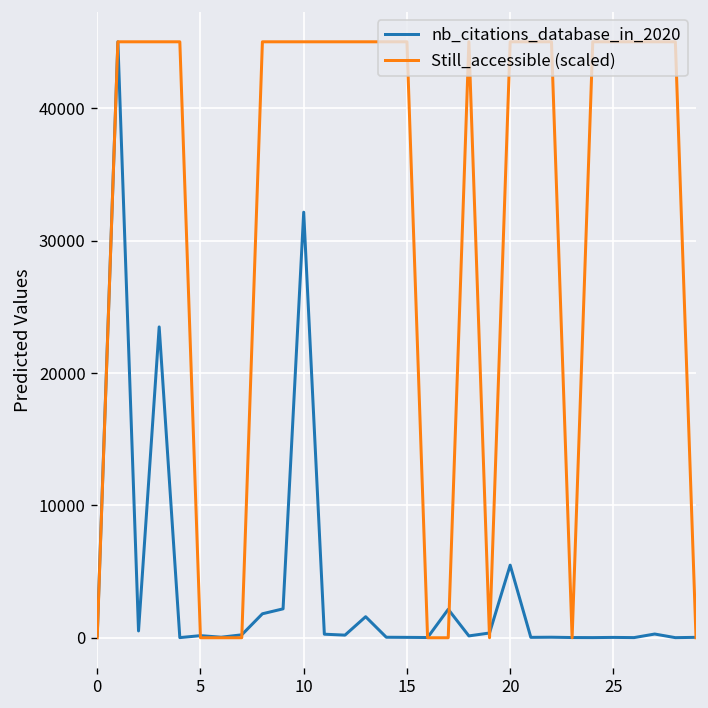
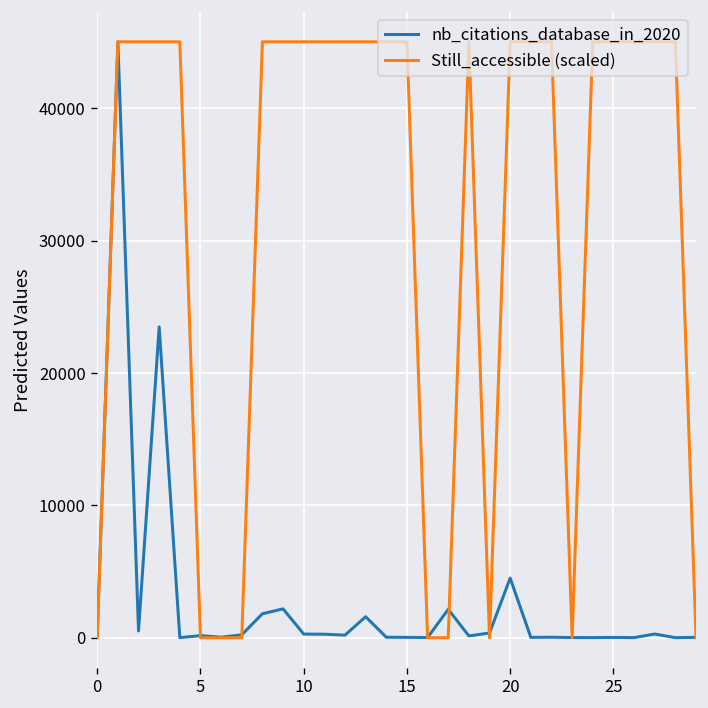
nb_citations_database_in_2020, 10: 32100 -> 300
nb_citations_database_in_2020, 20: 5500 -> 4500
